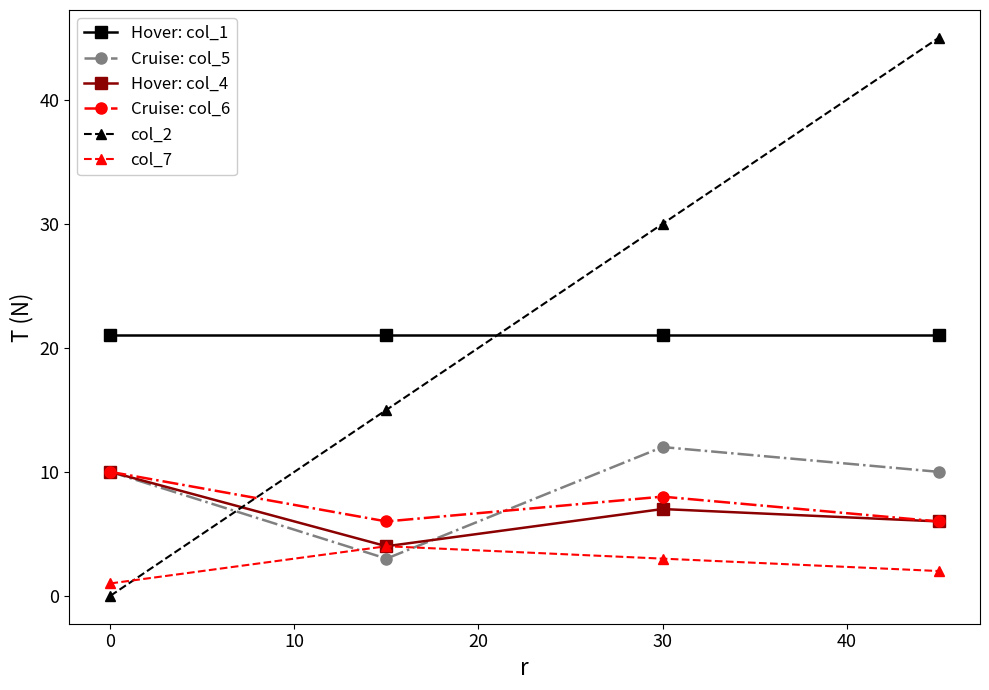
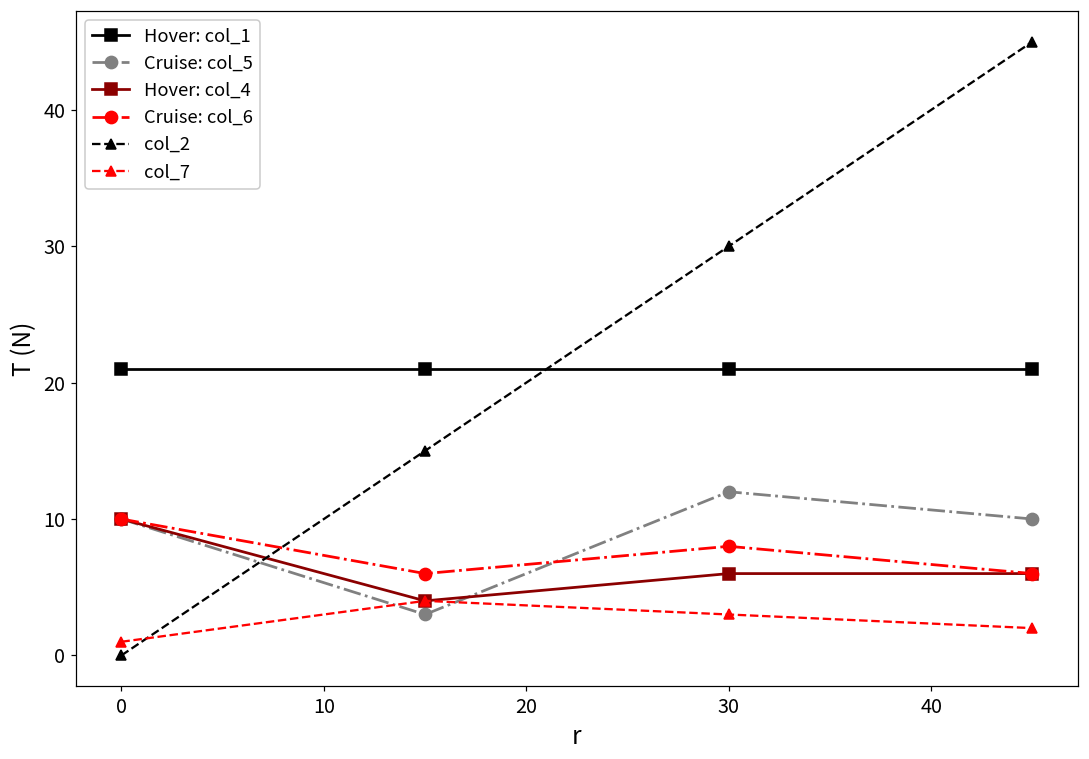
Hover: col_4, 30: 7 -> 6
